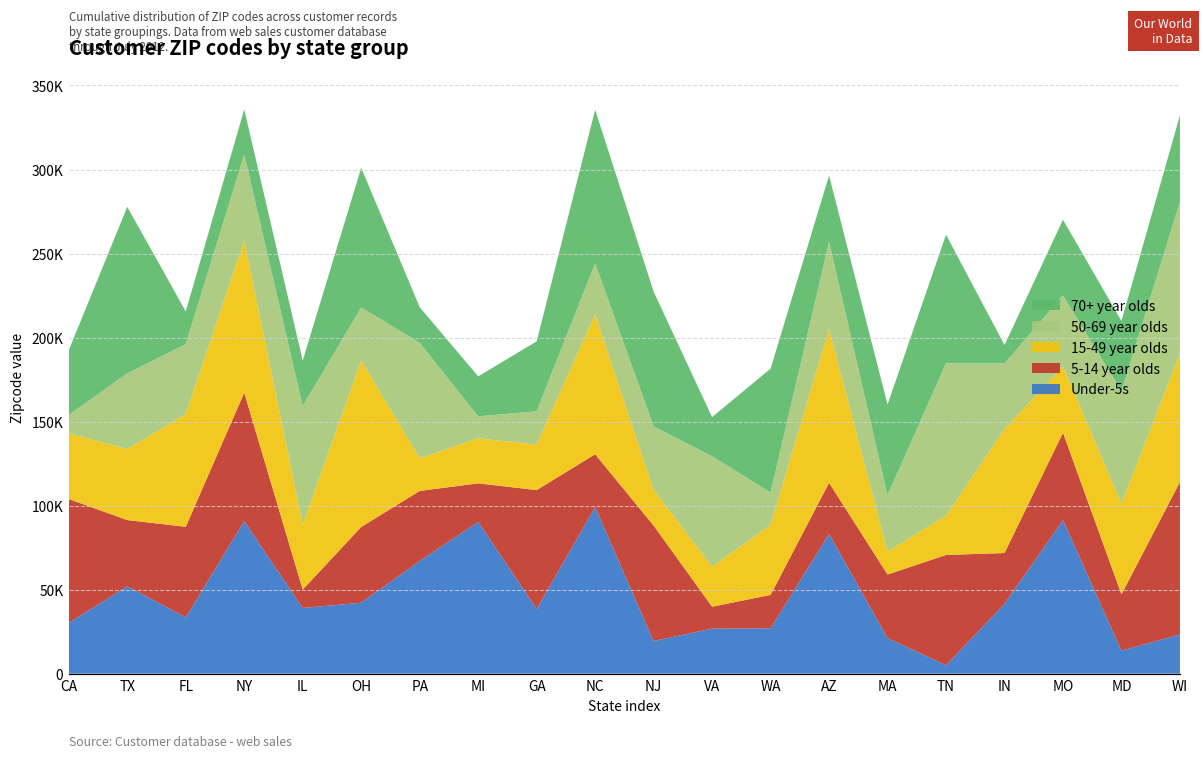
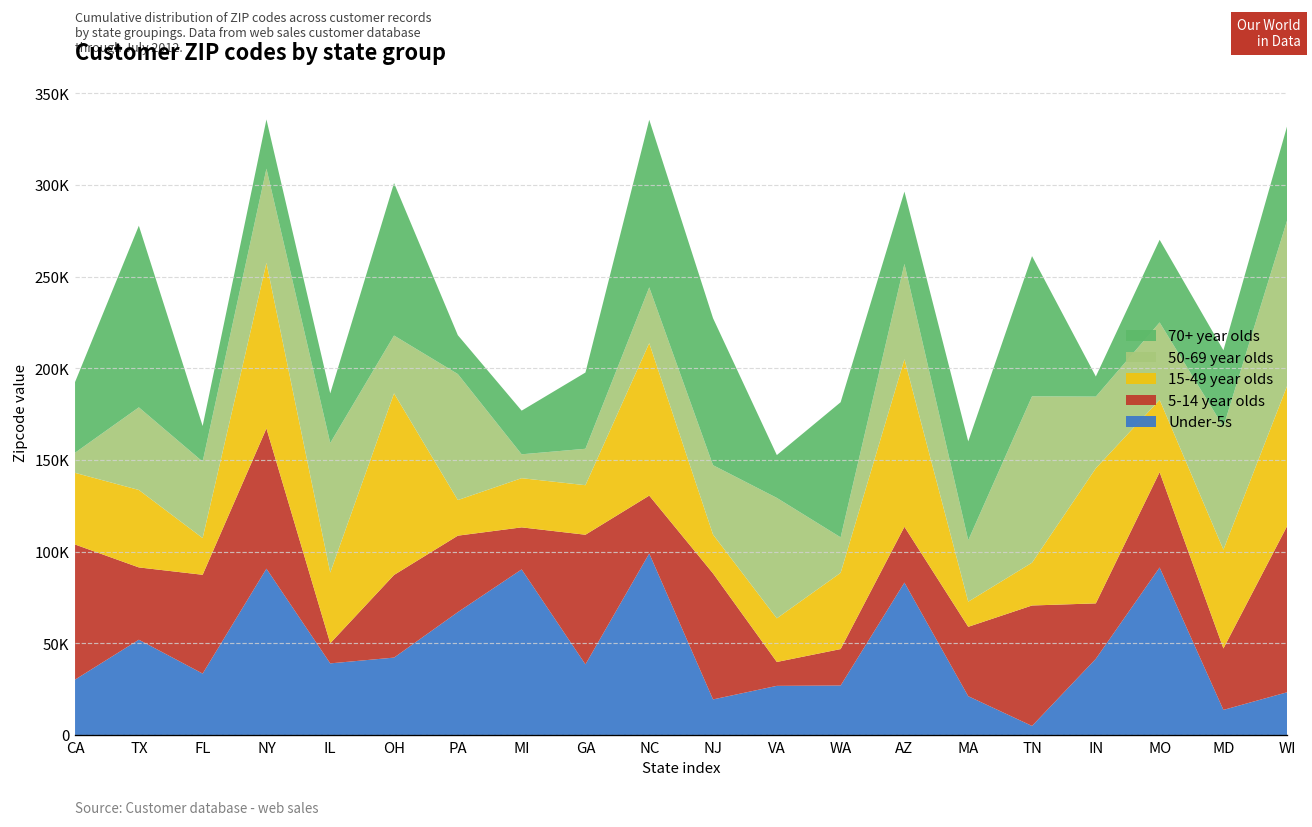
15-49 year olds, FL: 67000 -> 20000
